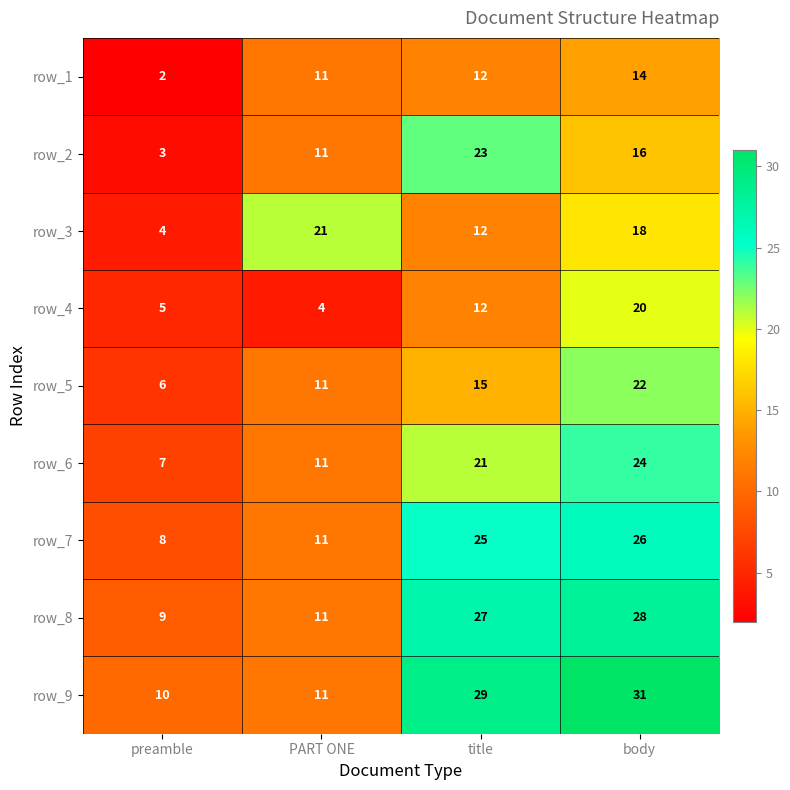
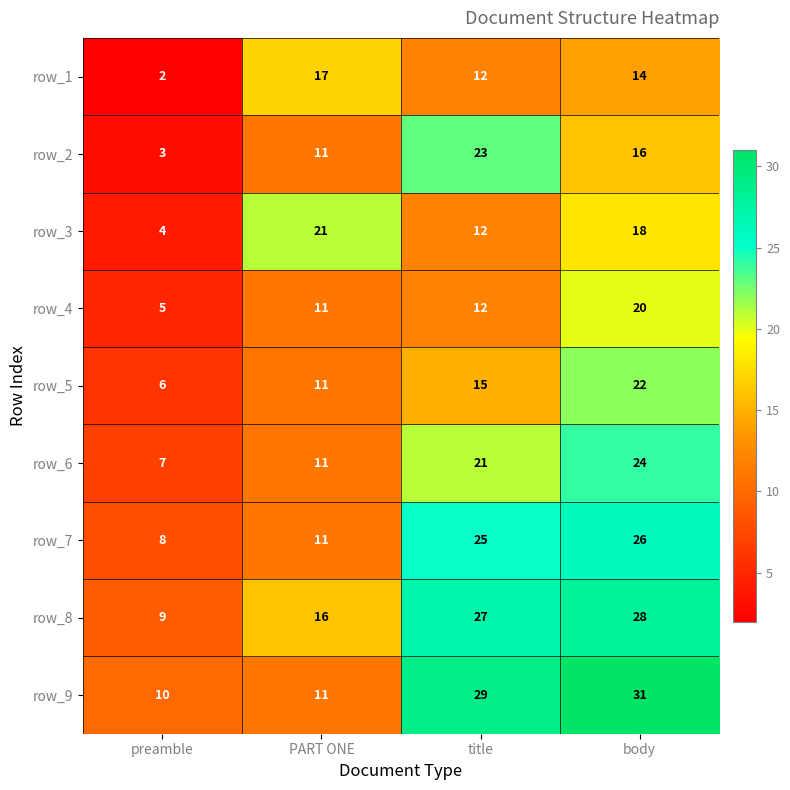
row_1, PART ONE: 11 -> 17
row_4, PART ONE: 4 -> 11
row_8, PART ONE: 11 -> 16
